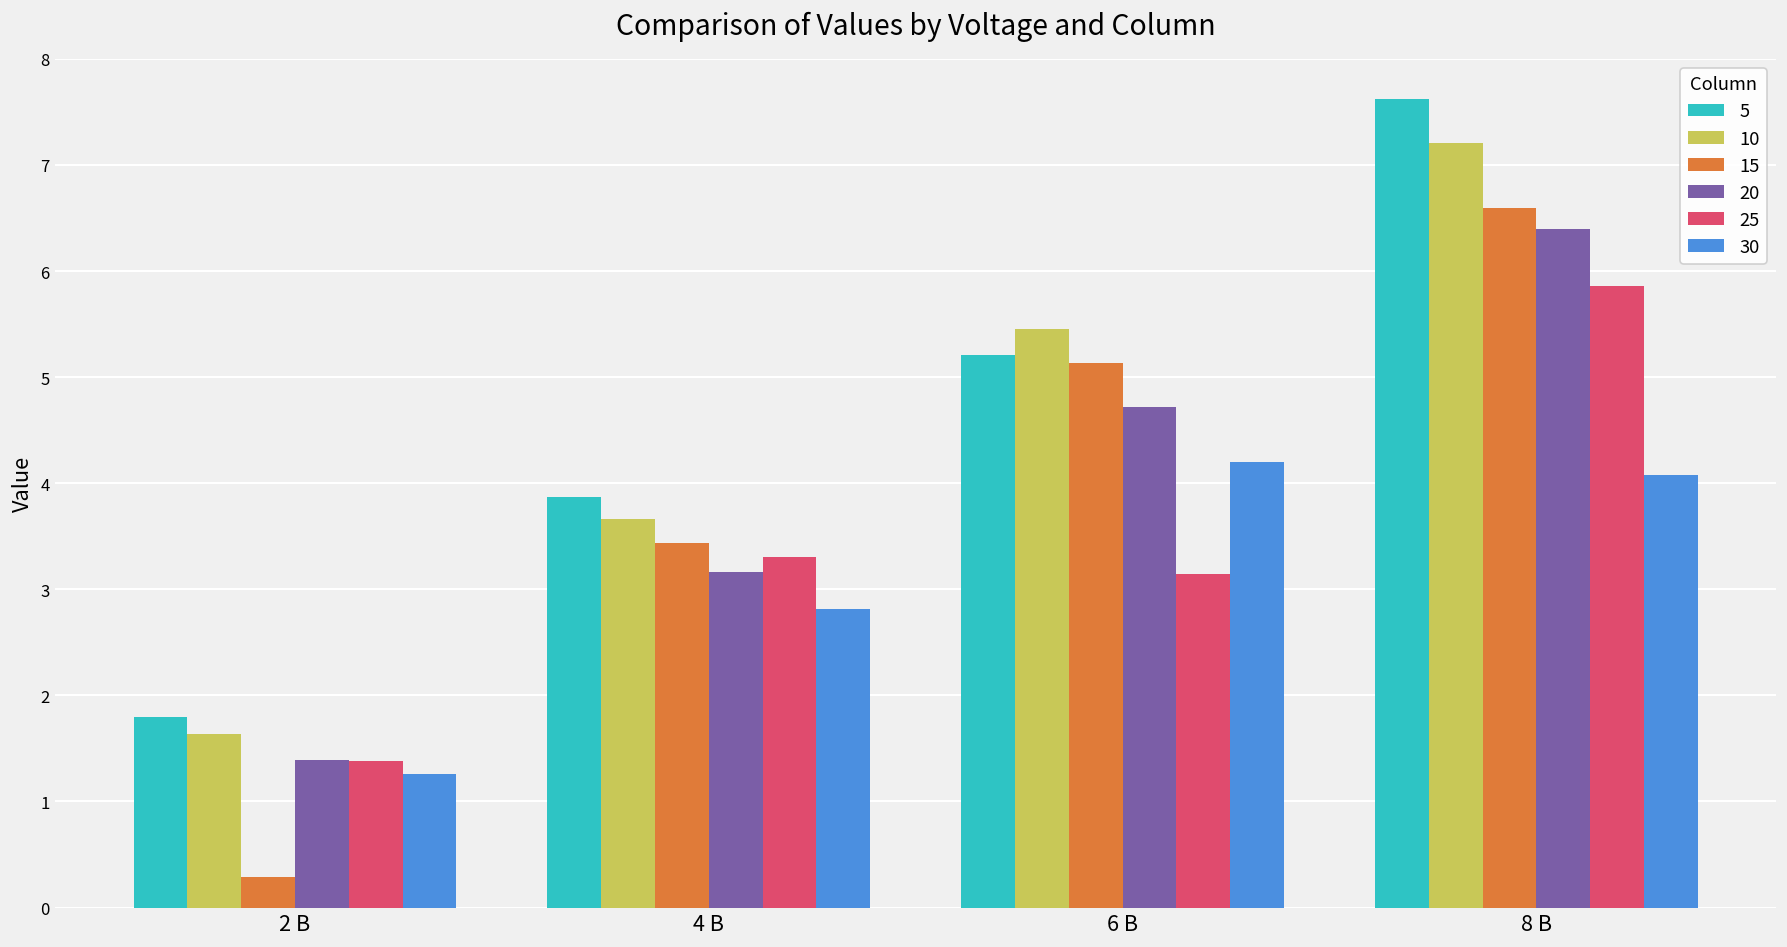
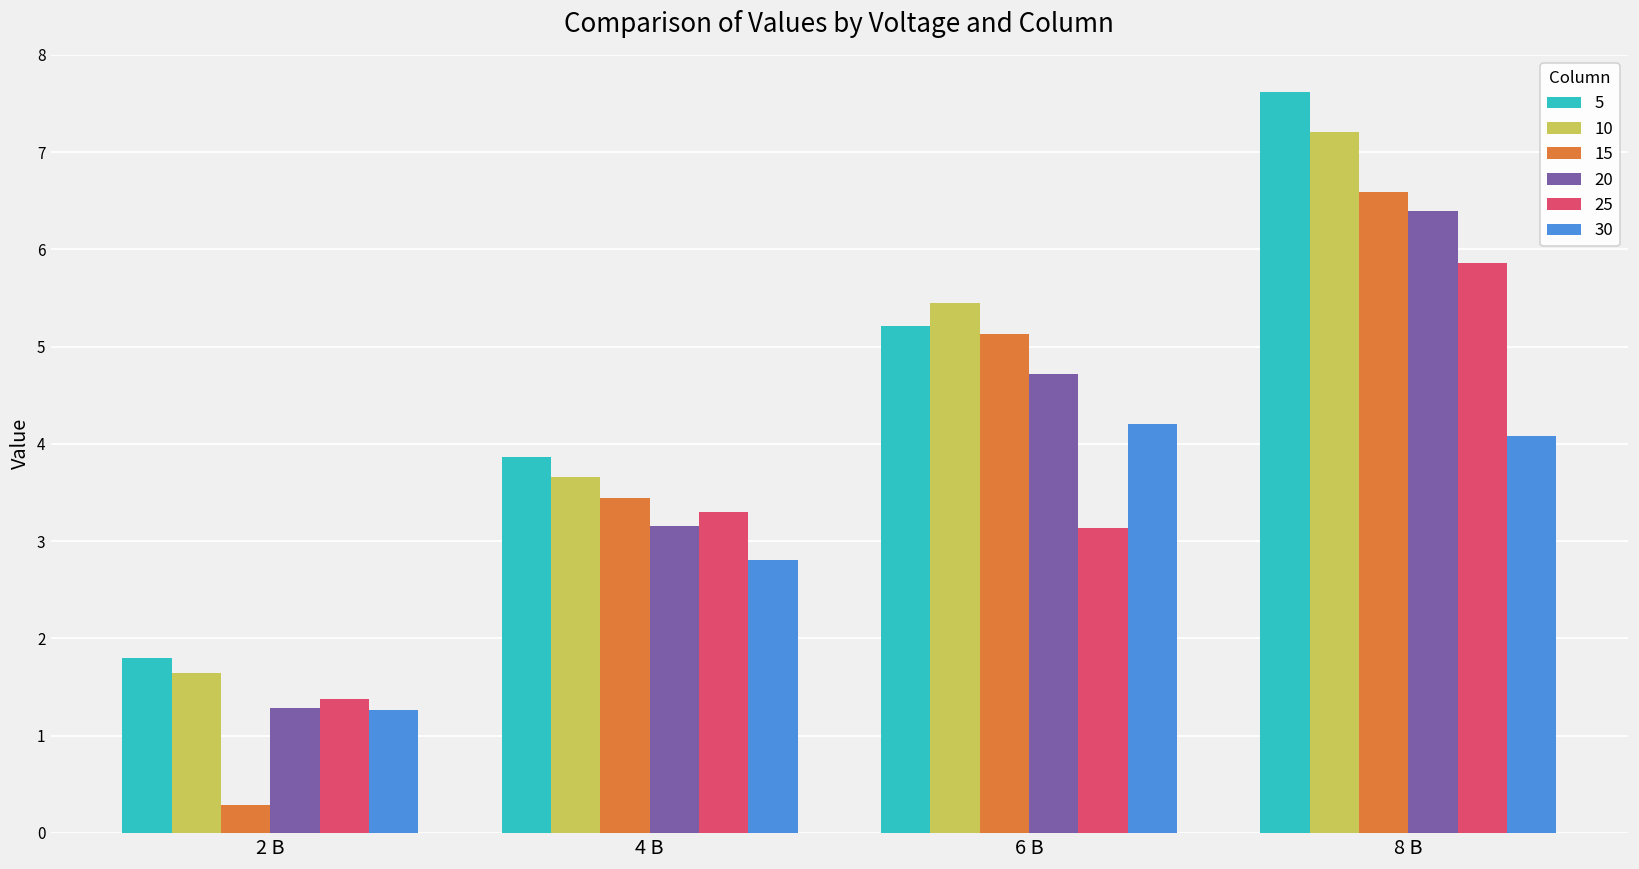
20, 2 В: 1.4 -> 1.3
